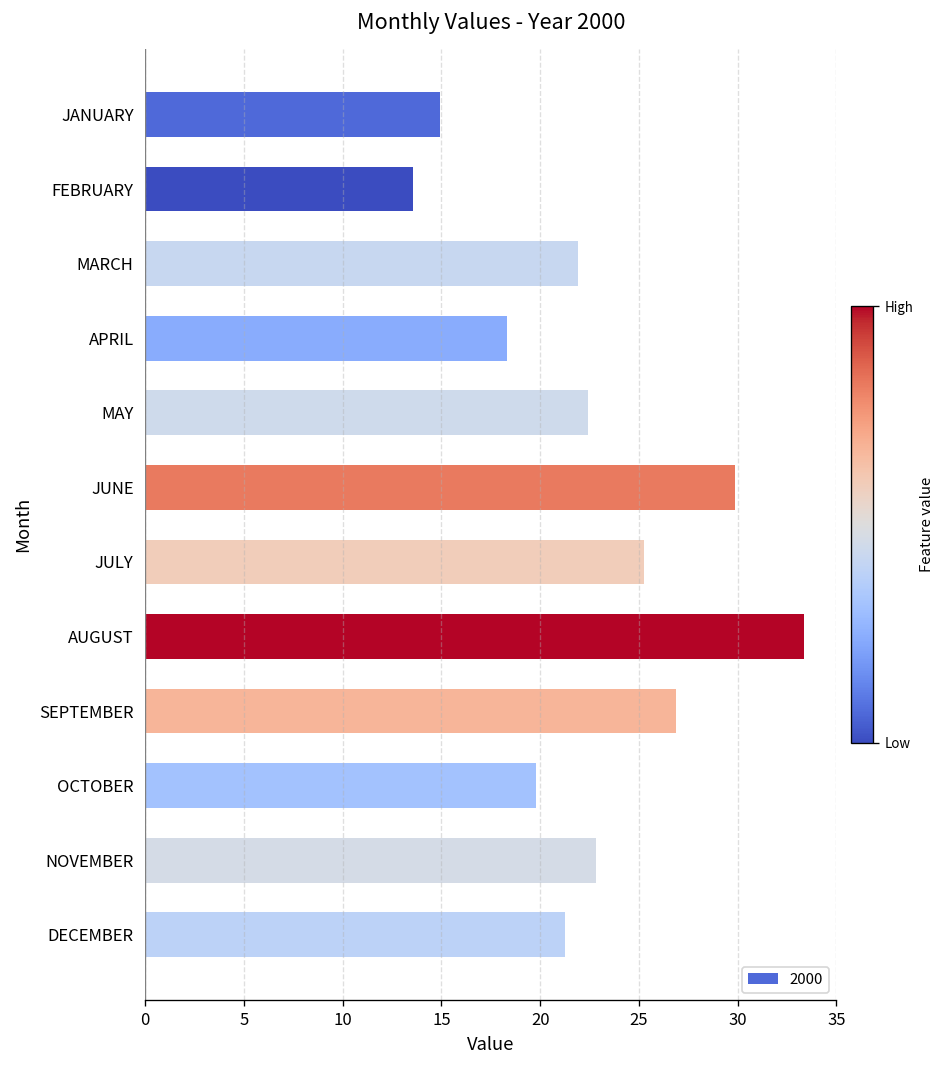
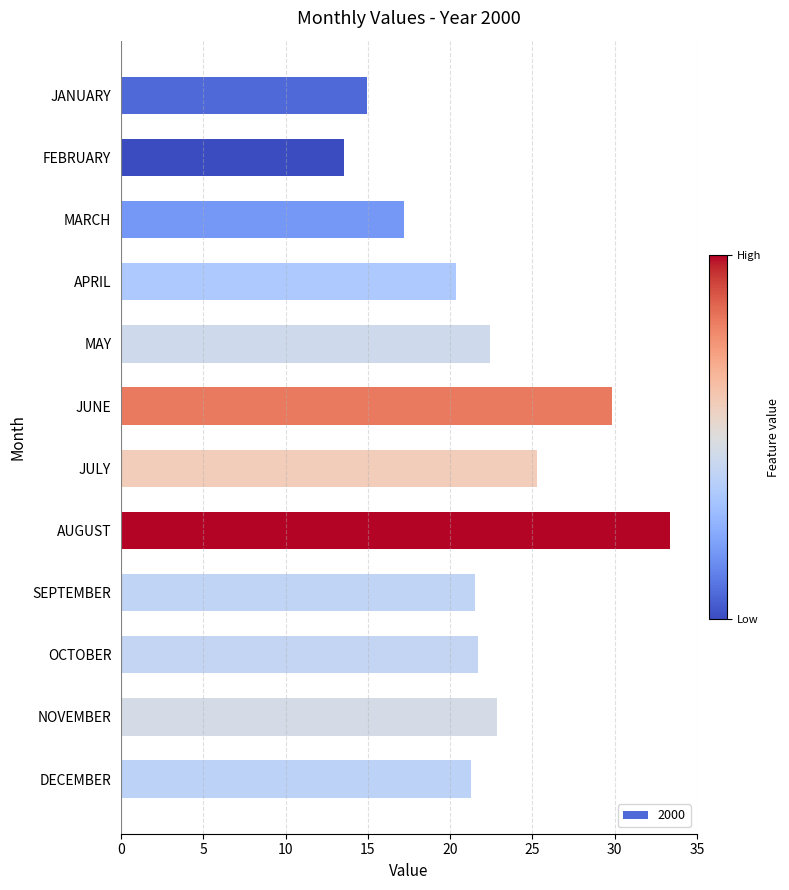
MARCH: 21.9 -> 17.2
APRIL: 18.3 -> 20.4
SEPTEMBER: 26.9 -> 21.5
OCTOBER: 19.8 -> 21.7
